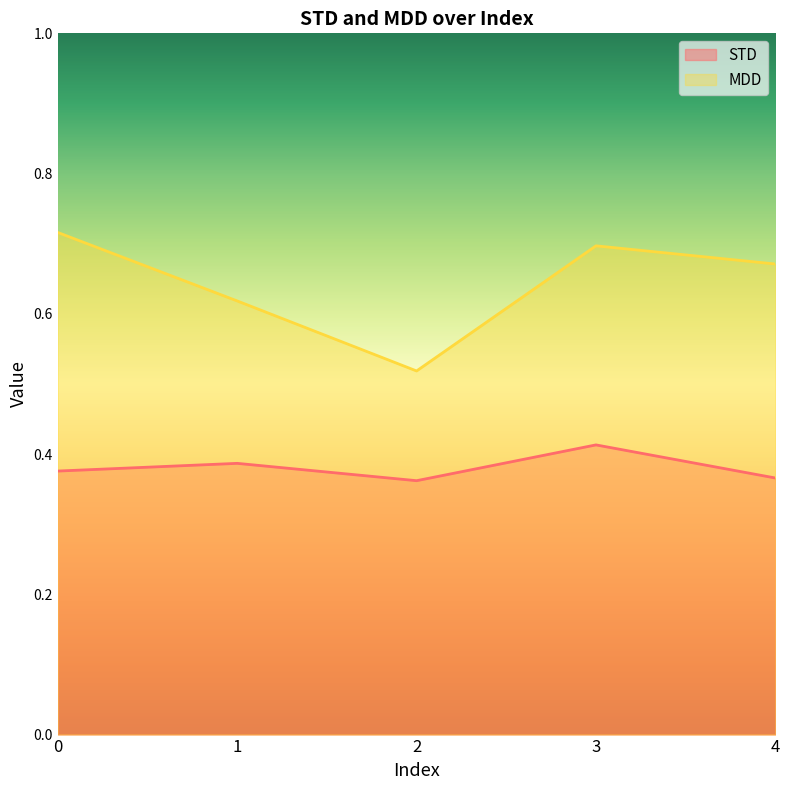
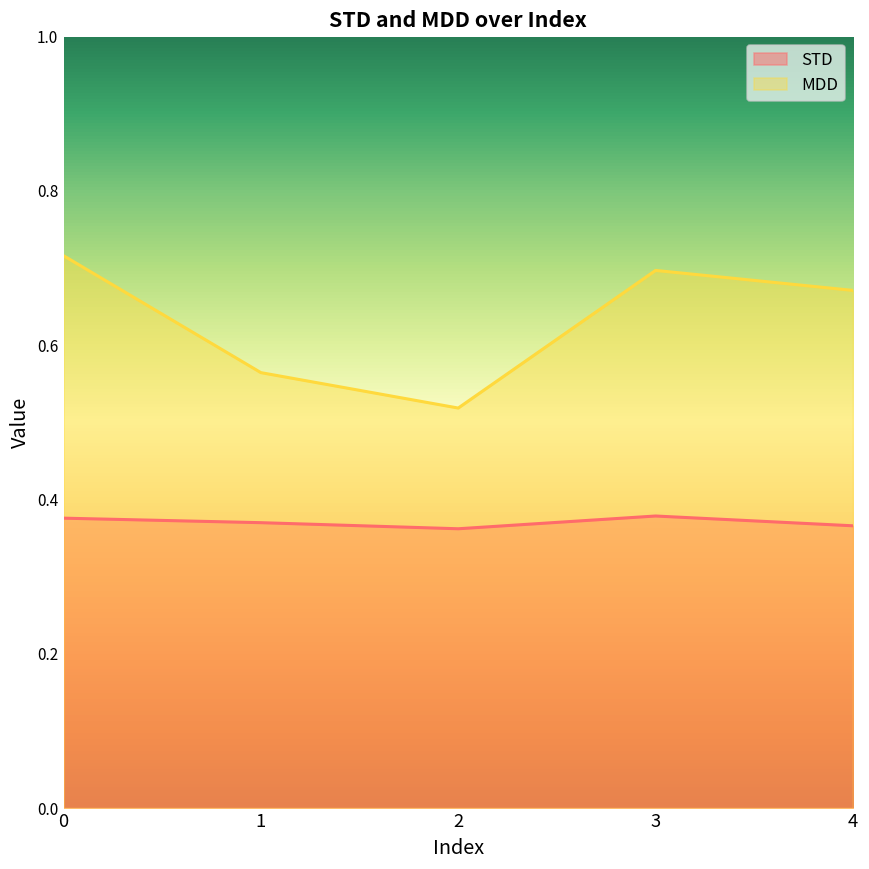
STD, 1: 0.39 -> 0.37
MDD, 1: 0.62 -> 0.56
STD, 3: 0.41 -> 0.38
